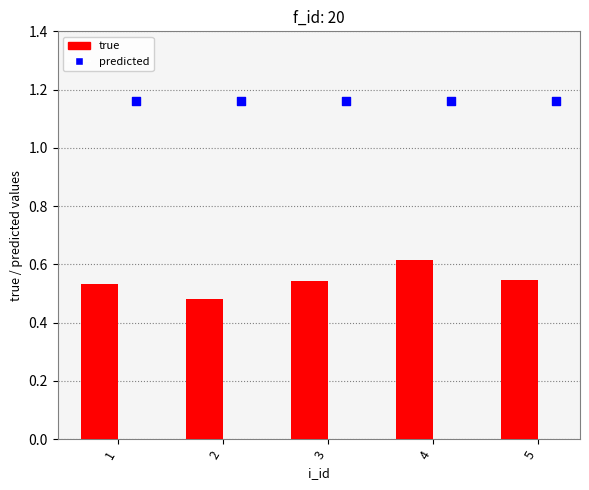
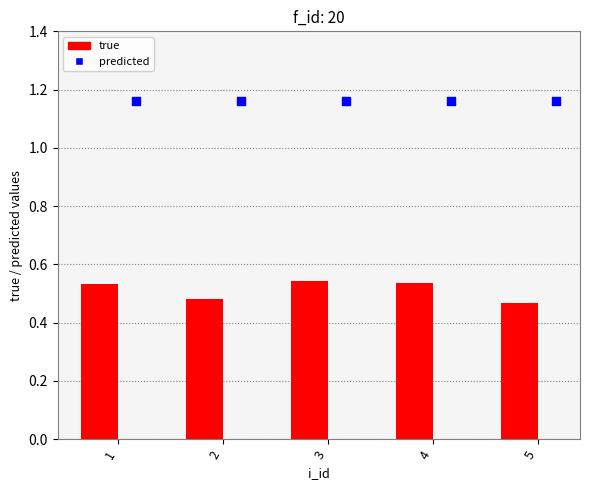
true, 4: 0.61 -> 0.54
true, 5: 0.55 -> 0.47
